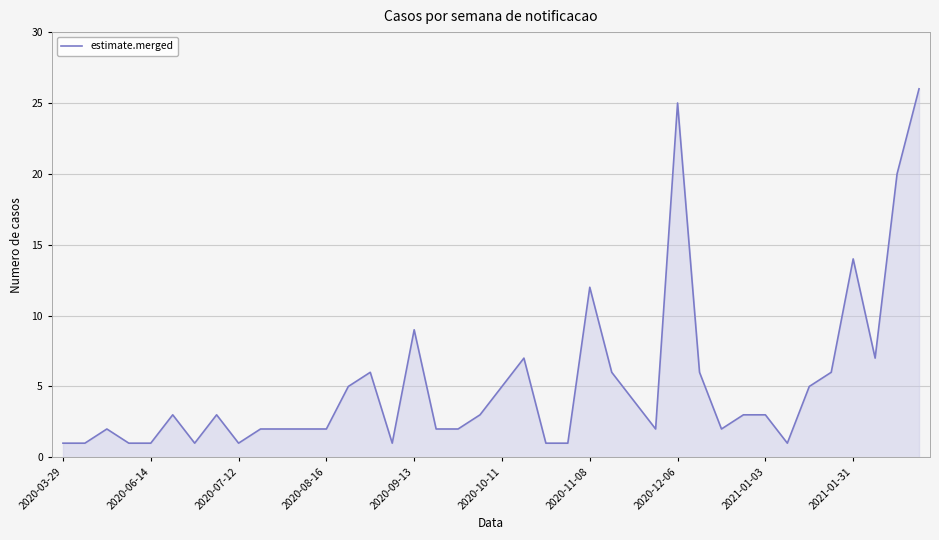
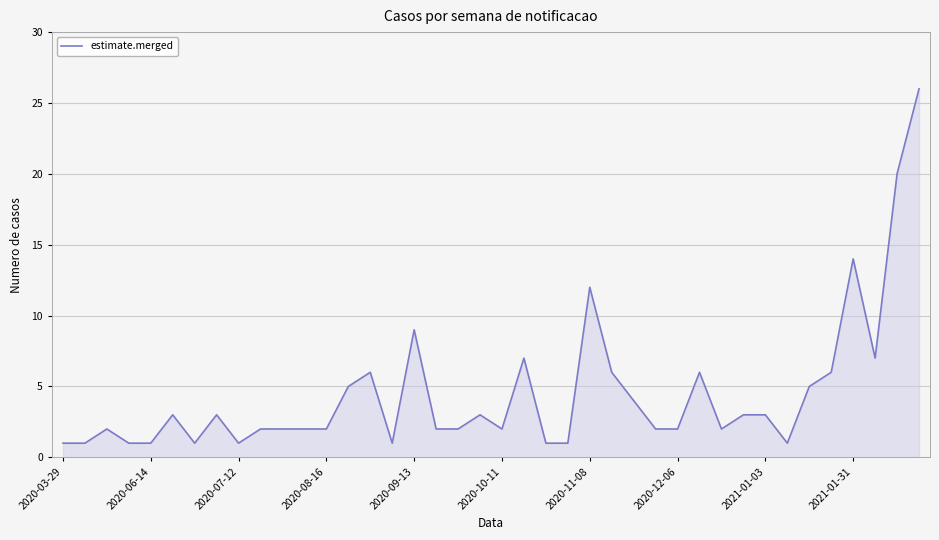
2020-10-11: 5 -> 2
2020-12-06: 25 -> 2
